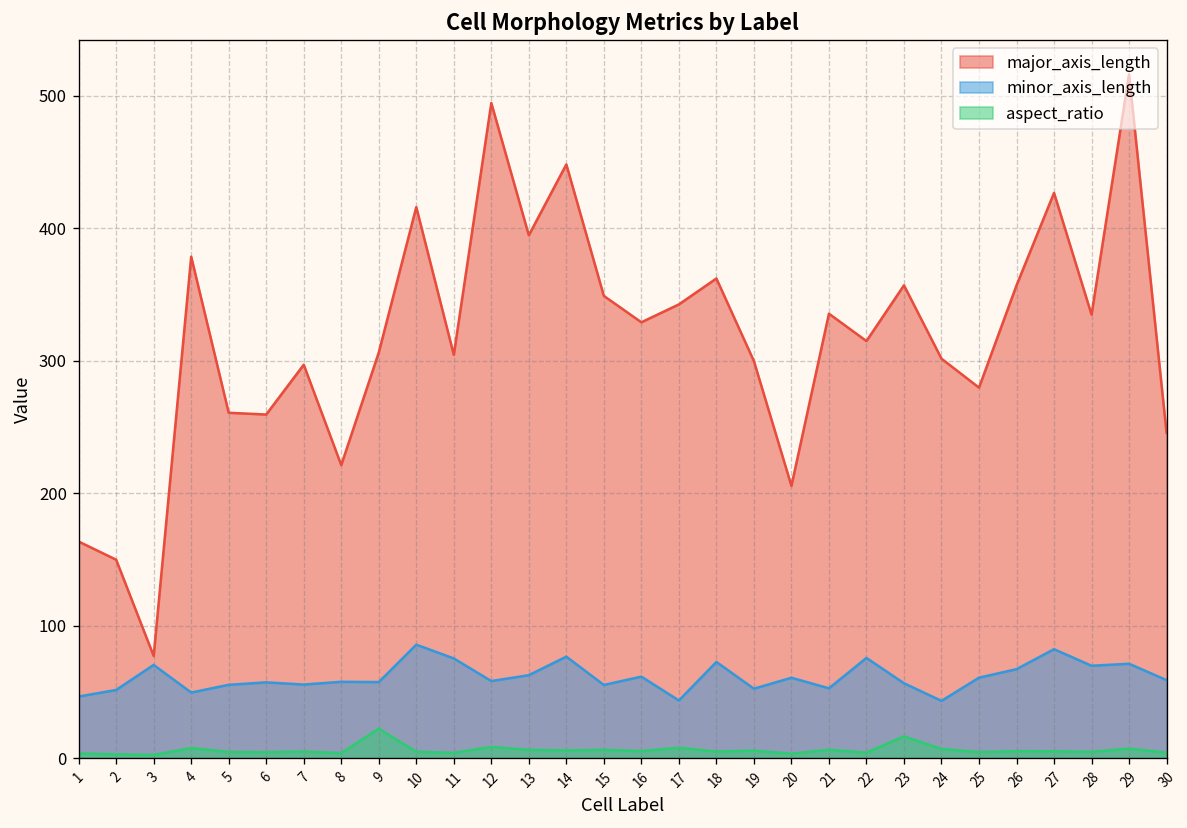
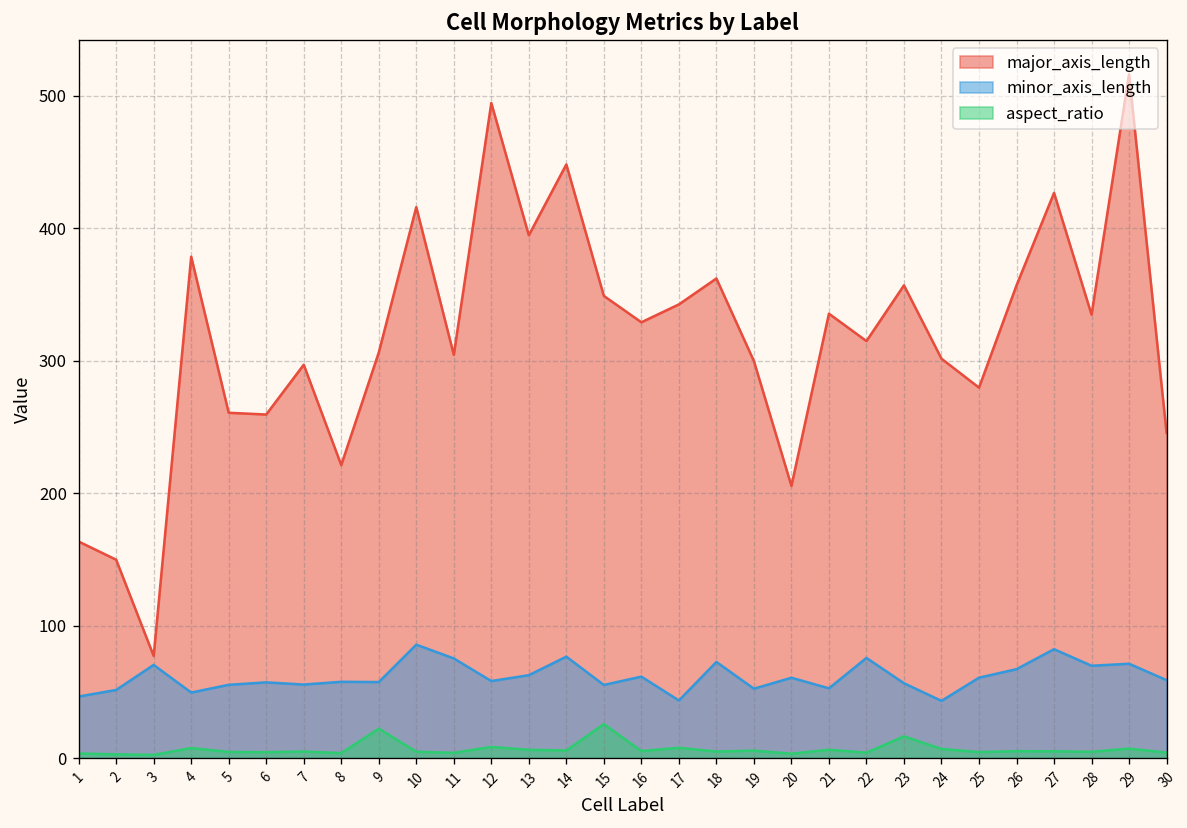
aspect_ratio, 15: 6 -> 26
